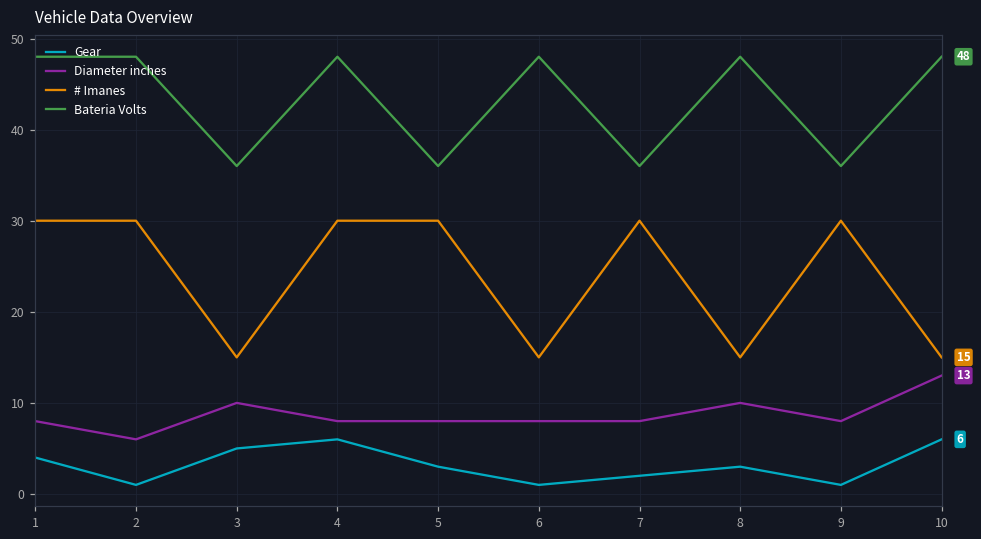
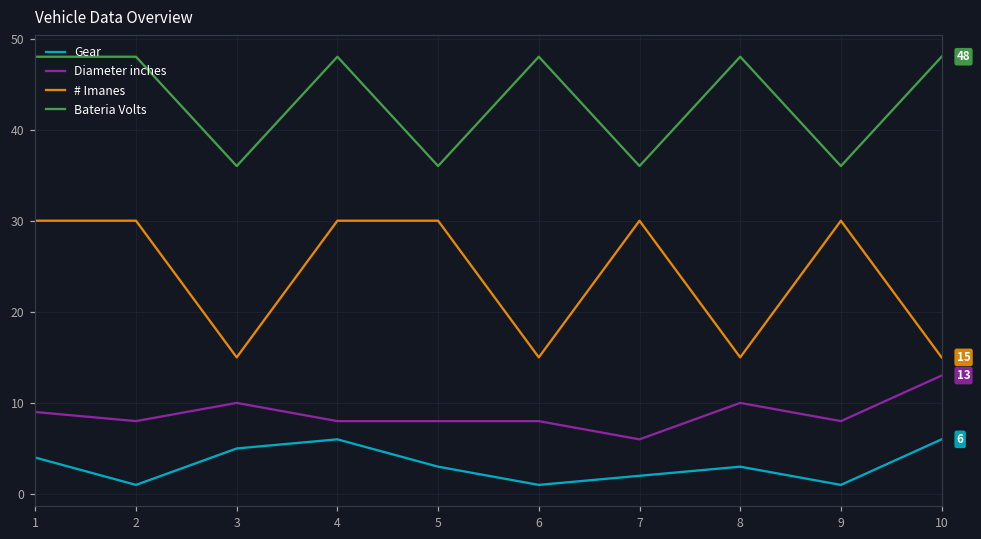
Diameter inches, 1: 8 -> 9
Diameter inches, 2: 6 -> 8
Diameter inches, 7: 8 -> 6
